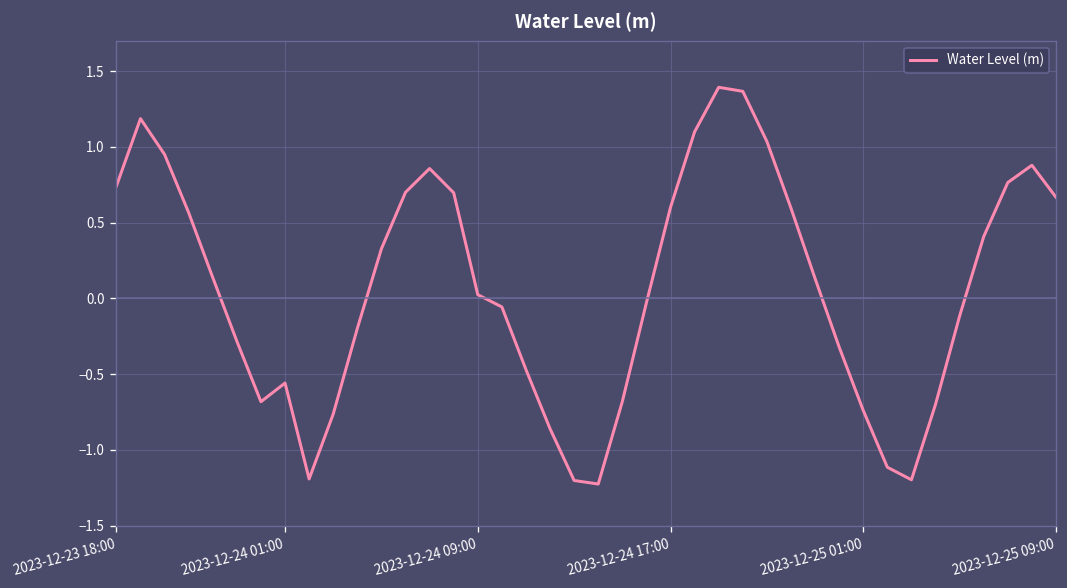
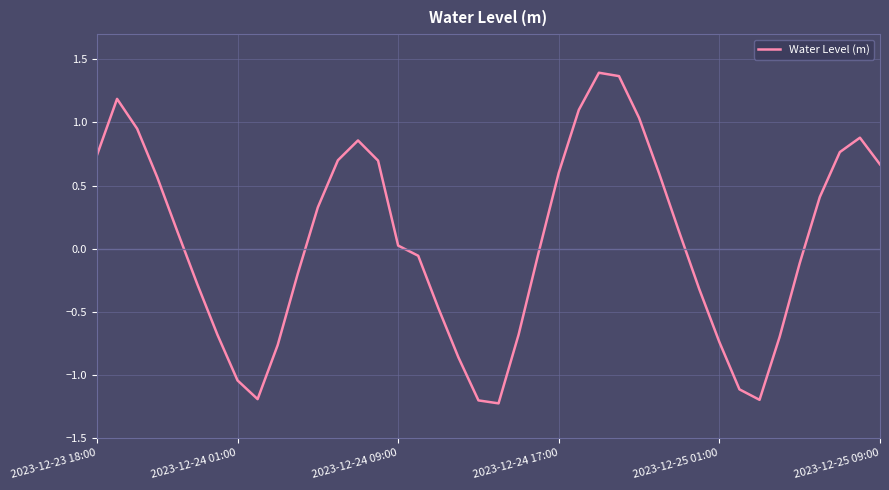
2023-12-24 01:00: -0.56 -> -1.04
